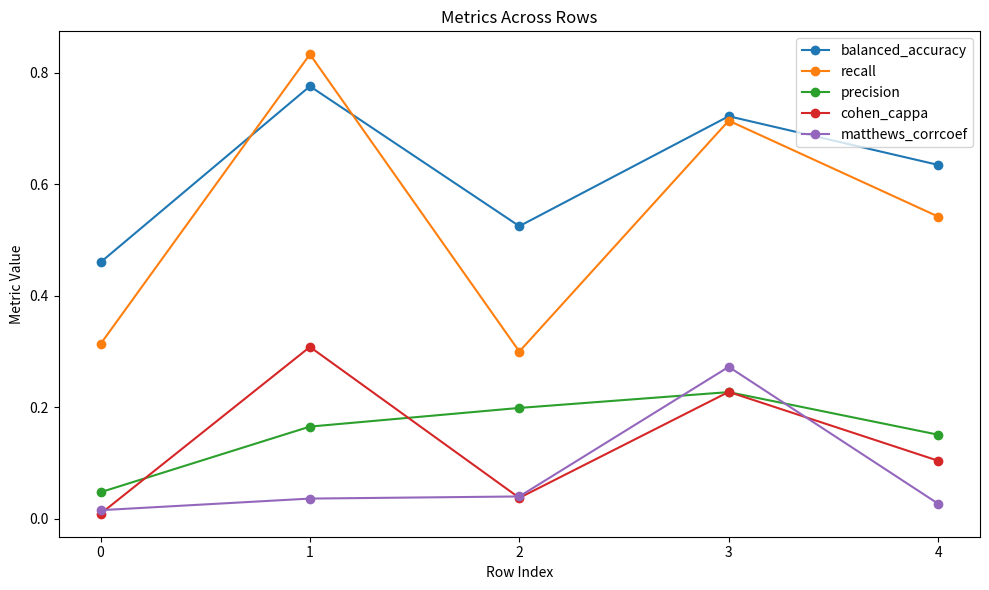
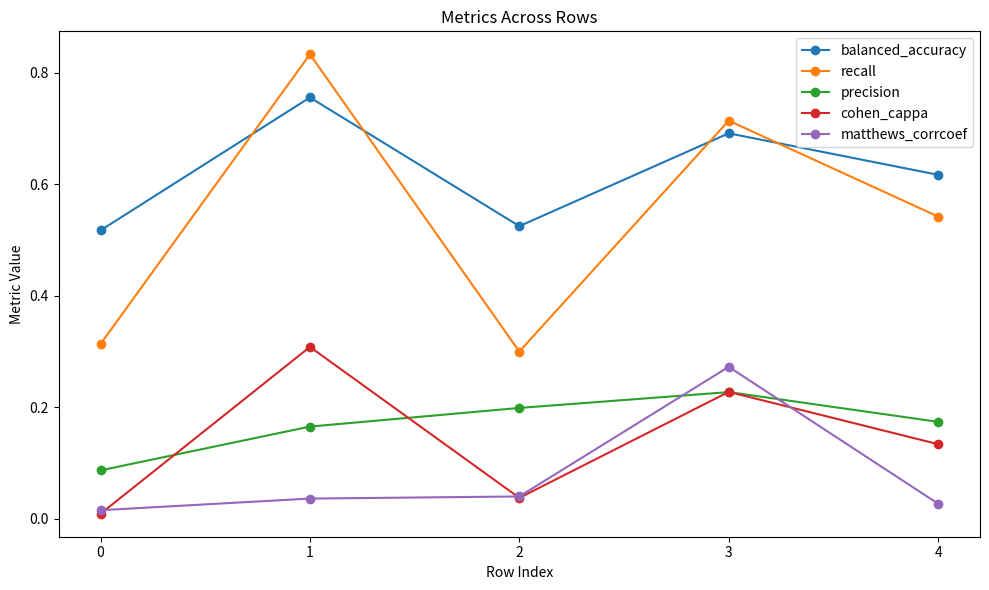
balanced_accuracy, 0: 0.46 -> 0.52
precision, 0: 0.05 -> 0.09
balanced_accuracy, 1: 0.78 -> 0.76
balanced_accuracy, 3: 0.72 -> 0.69
balanced_accuracy, 4: 0.63 -> 0.62
precision, 4: 0.15 -> 0.17
cohen_cappa, 4: 0.10 -> 0.13
